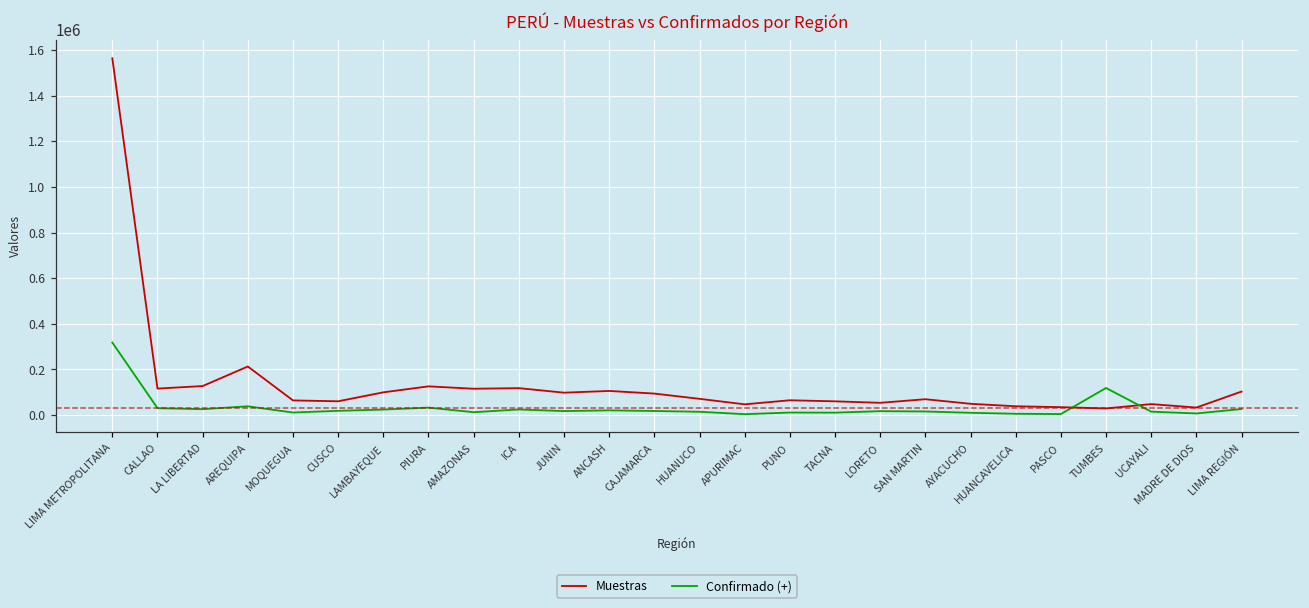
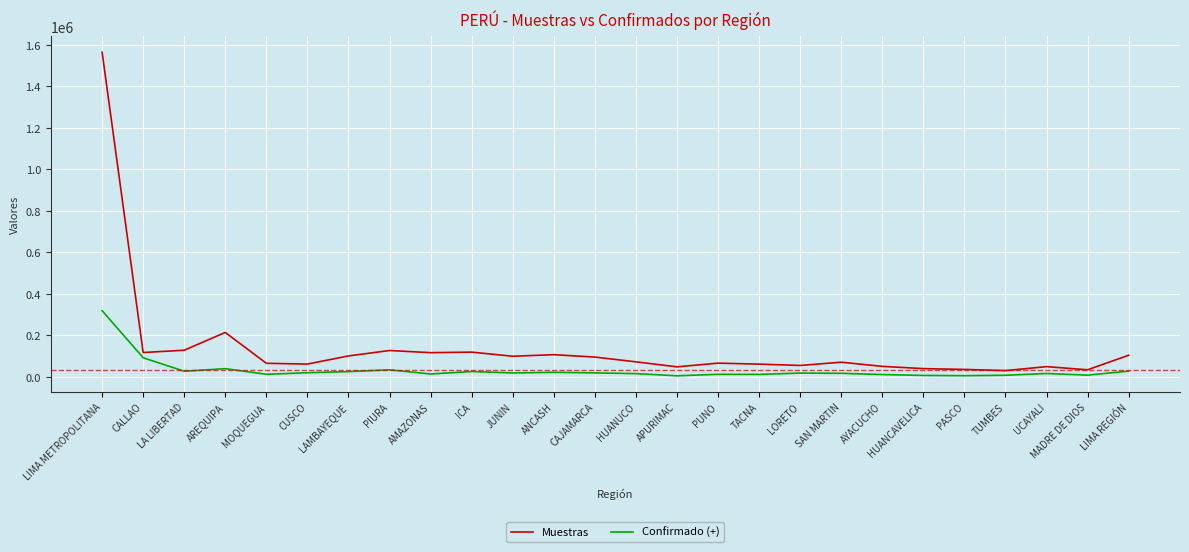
Confirmado (+), CALLAO: 30000 -> 90000
Confirmado (+), TUMBES: 120000 -> 10000
